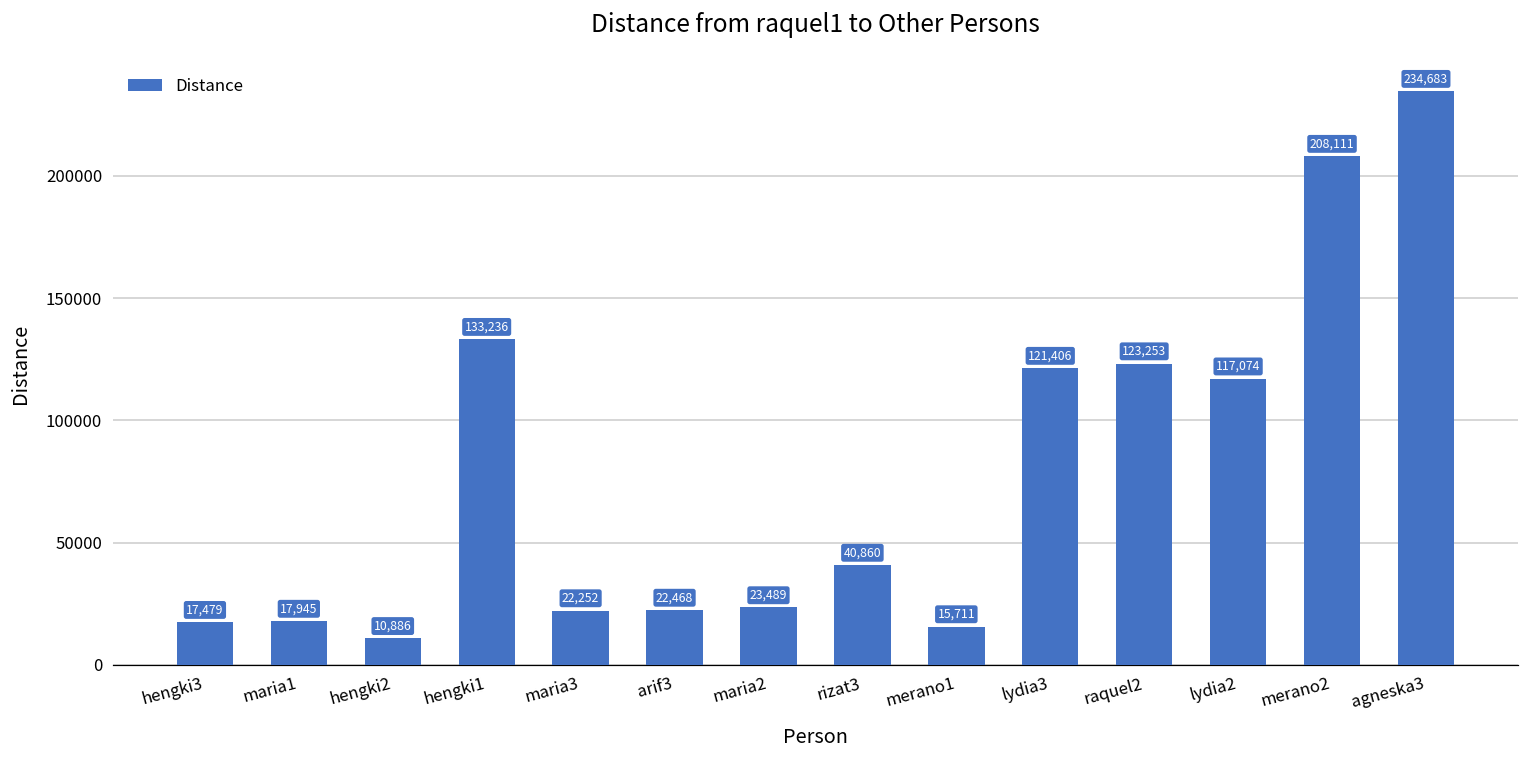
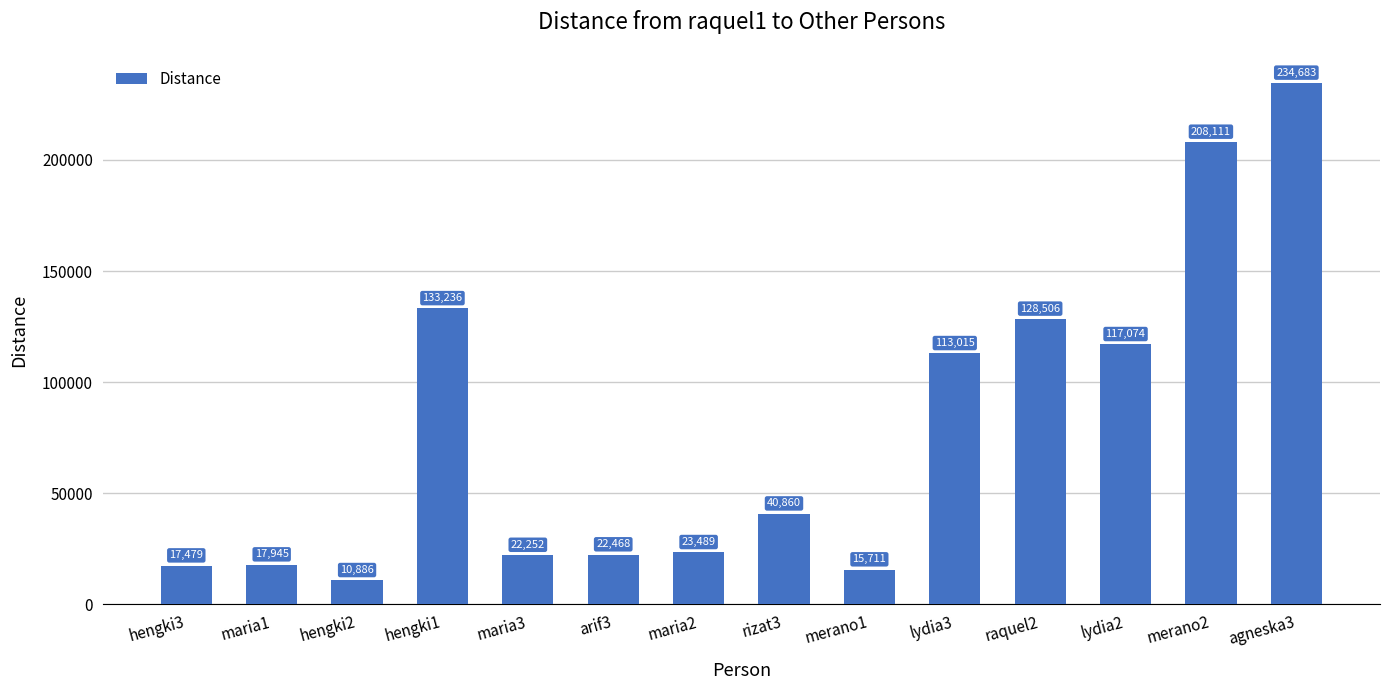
lydia3: 121,406 -> 113,015
raquel2: 123,253 -> 128,506
